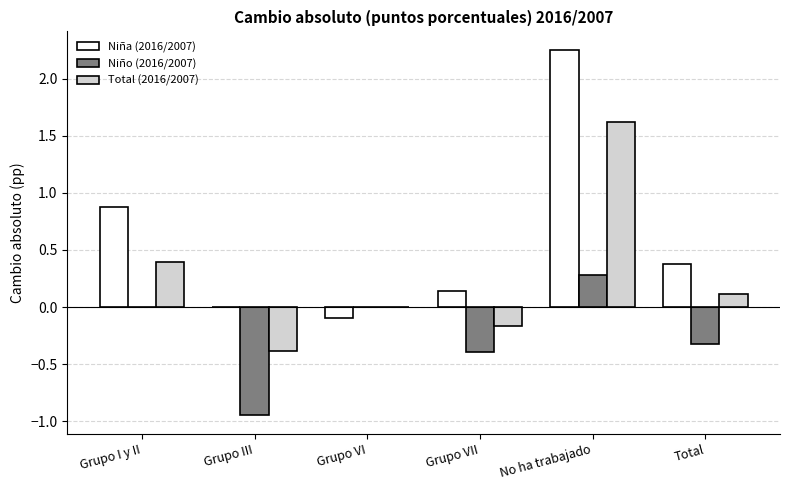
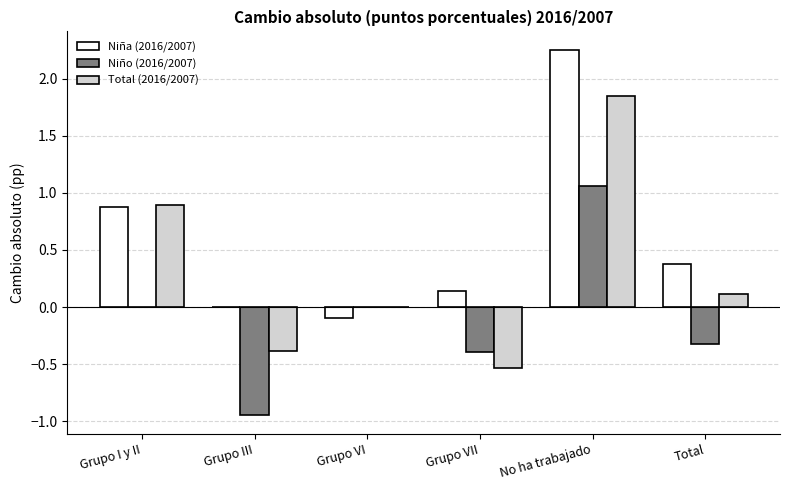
Total (2016/2007), Grupo I y II: 0.40 -> 0.89
Total (2016/2007), Grupo VII: -0.17 -> -0.53
Niño (2016/2007), No ha trabajado: 0.28 -> 1.06
Total (2016/2007), No ha trabajado: 1.62 -> 1.85
